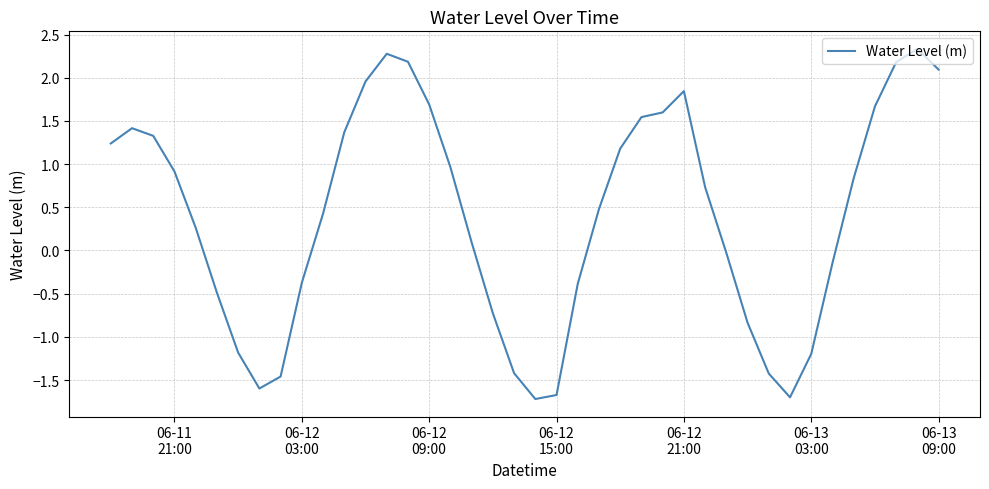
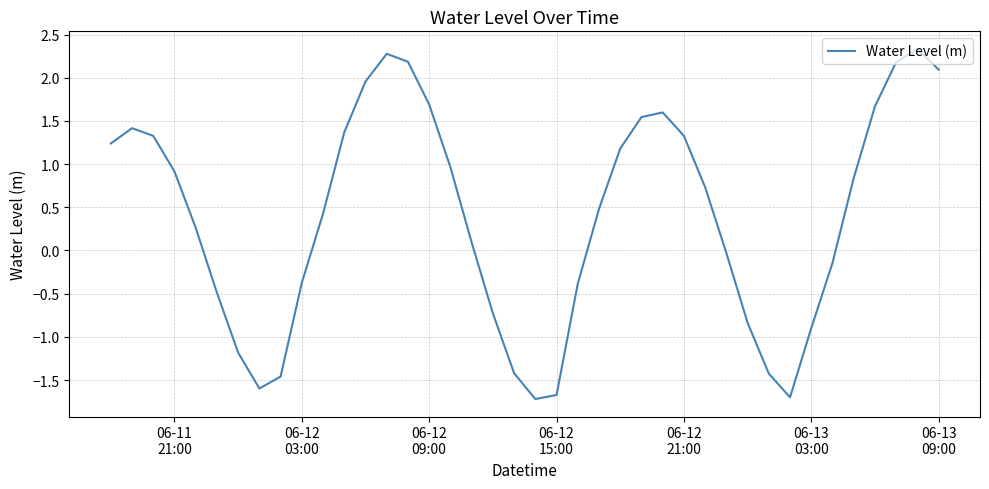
06-12 21:00: 1.8 -> 1.3
06-13 03:00: -1.2 -> -0.9
